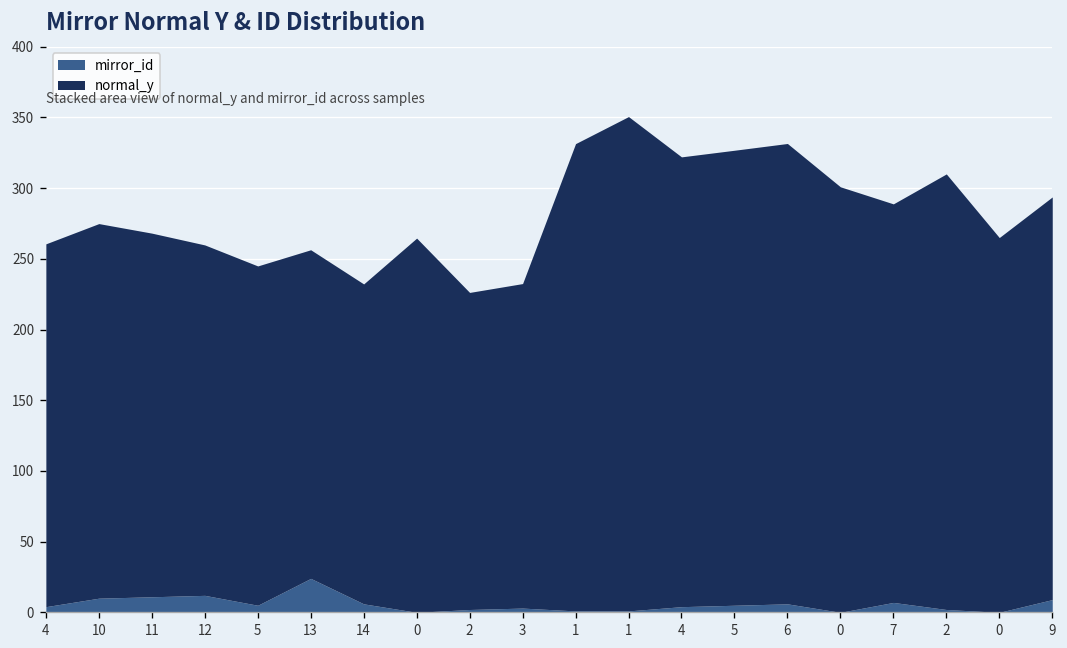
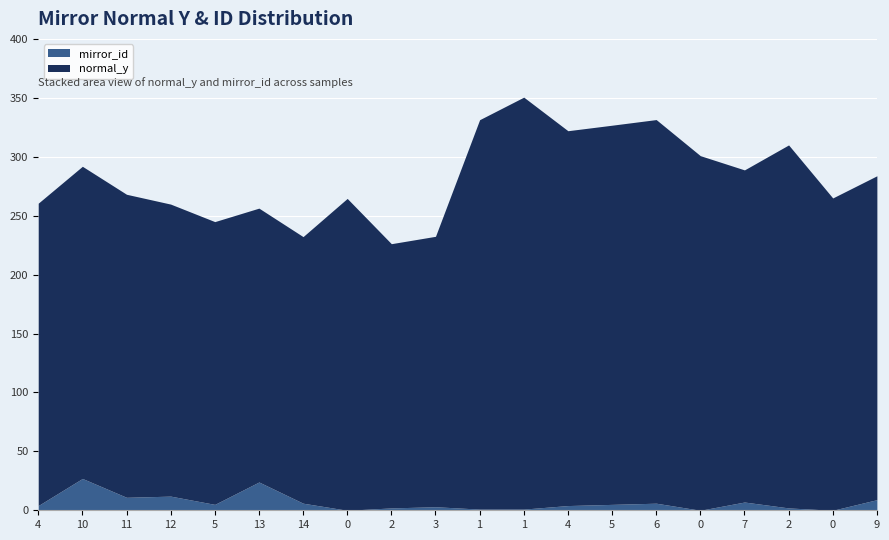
mirror_id, 10: 10 -> 27
normal_y, 9: 285 -> 275
